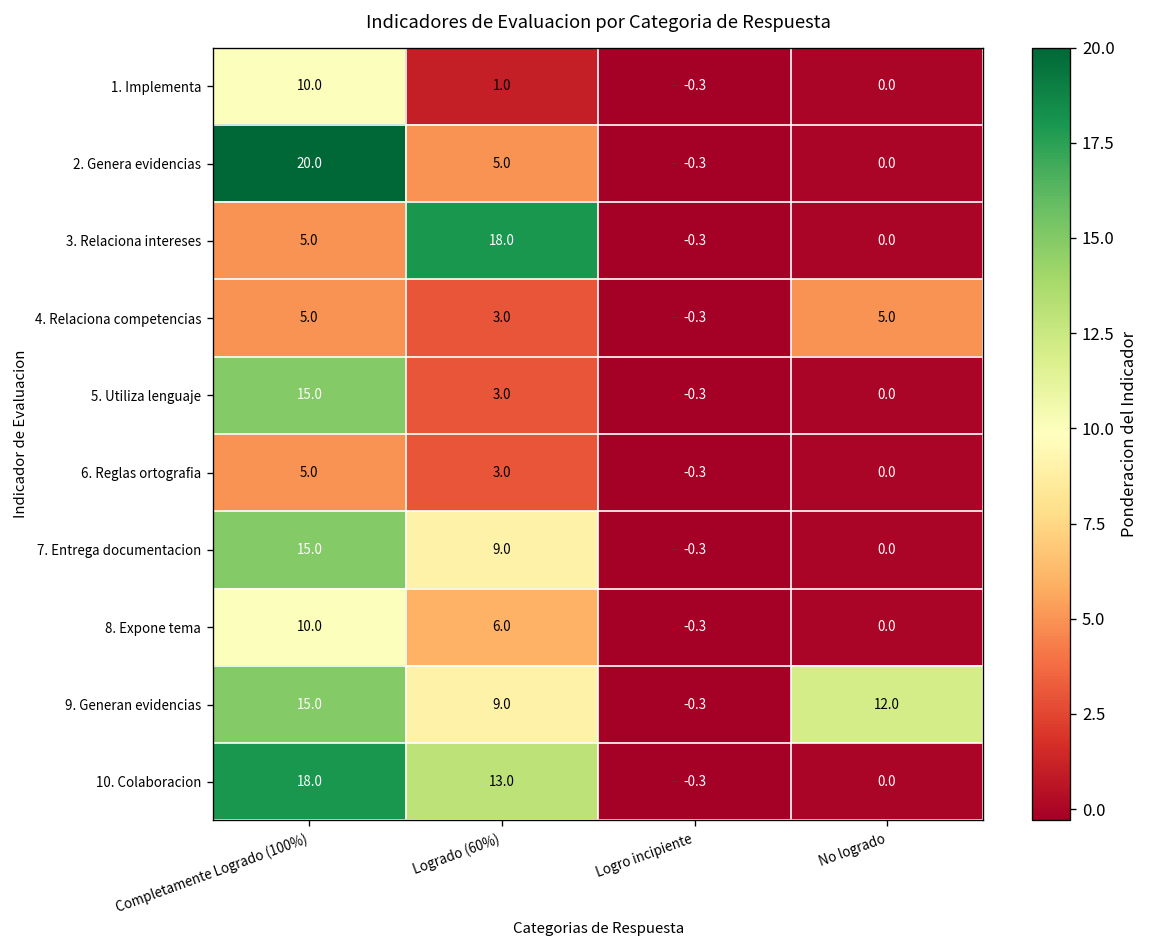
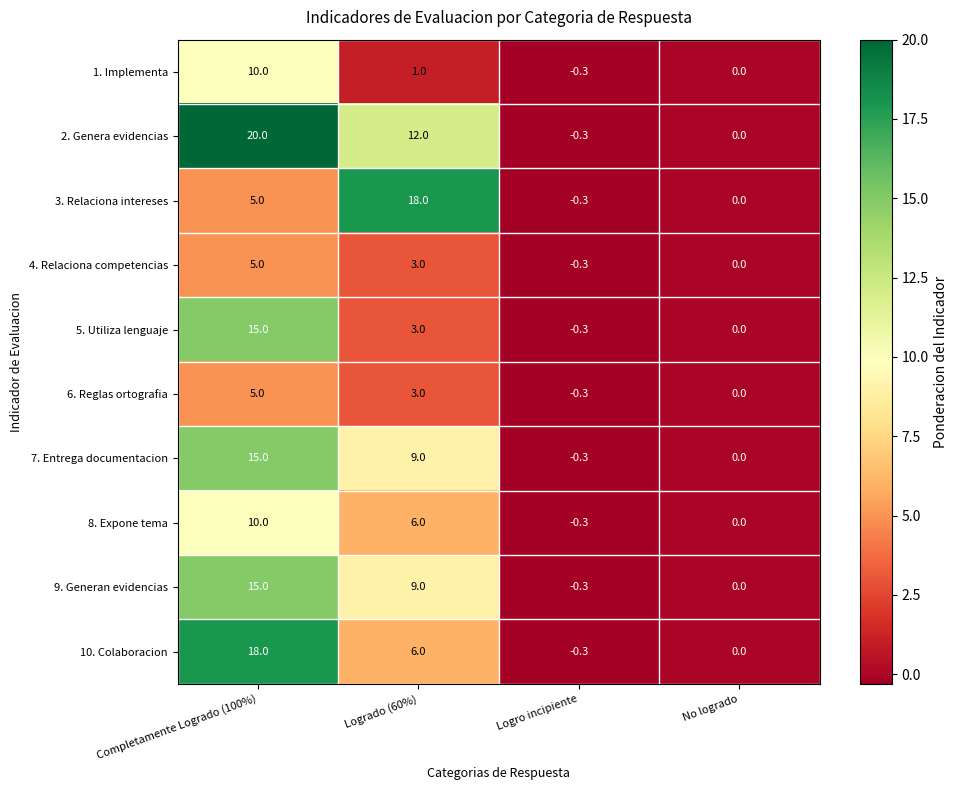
2. Genera evidencias, Logrado (60%): 5.0 -> 12.0
4. Relaciona competencias, No logrado: 5.0 -> 0.0
9. Generan evidencias, No logrado: 12.0 -> 0.0
10. Colaboracion, Logrado (60%): 13.0 -> 6.0
